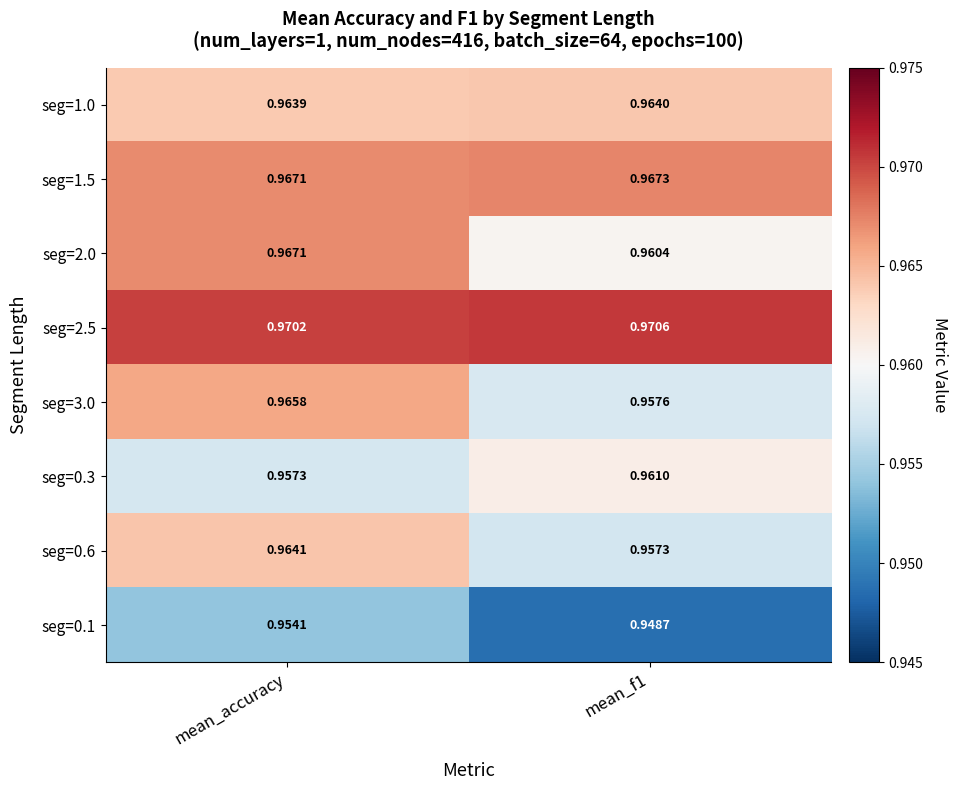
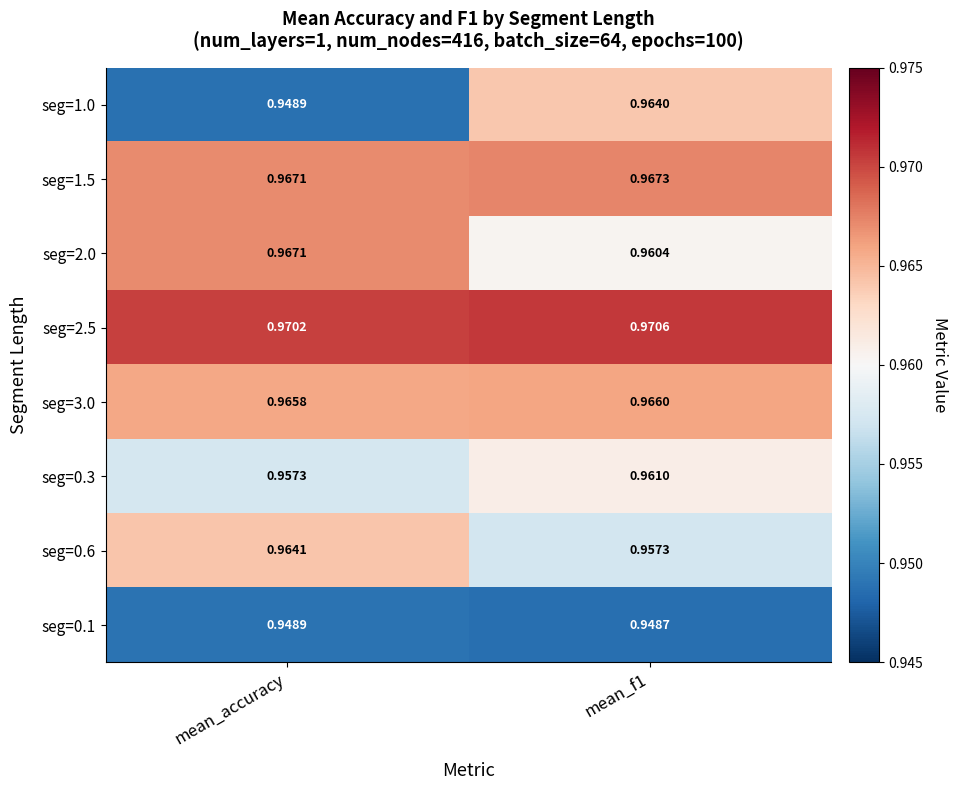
seg=1.0, mean_accuracy: 0.9639 -> 0.9489
seg=3.0, mean_f1: 0.9576 -> 0.9660
seg=0.1, mean_accuracy: 0.9541 -> 0.9489
